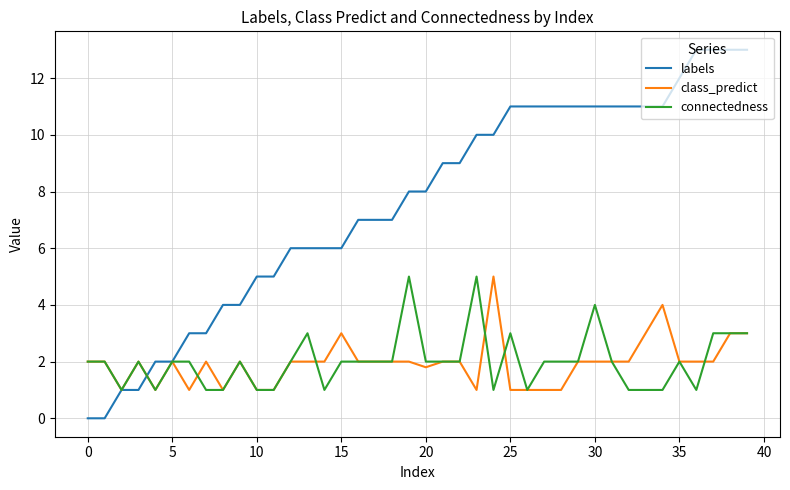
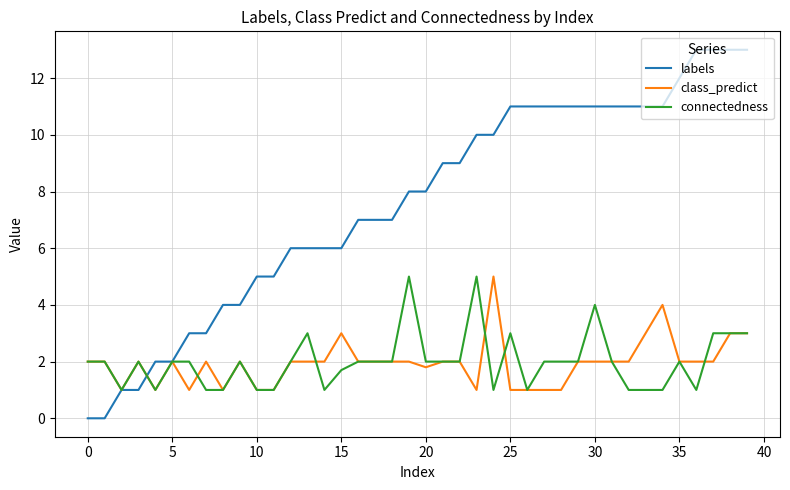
connectedness, 15: 2.0 -> 1.7
